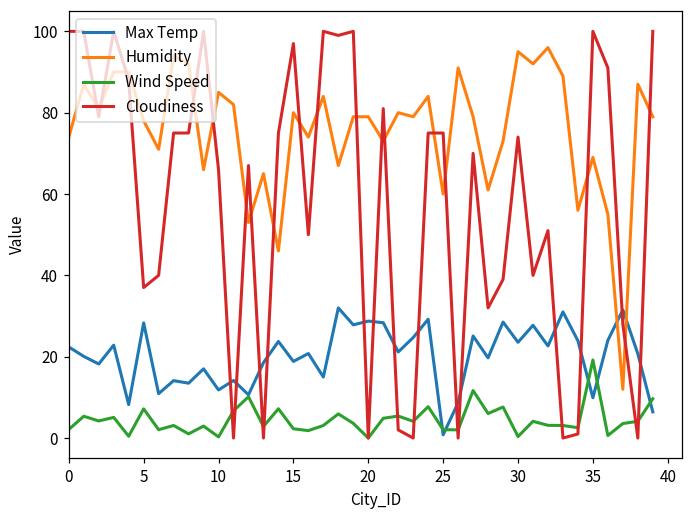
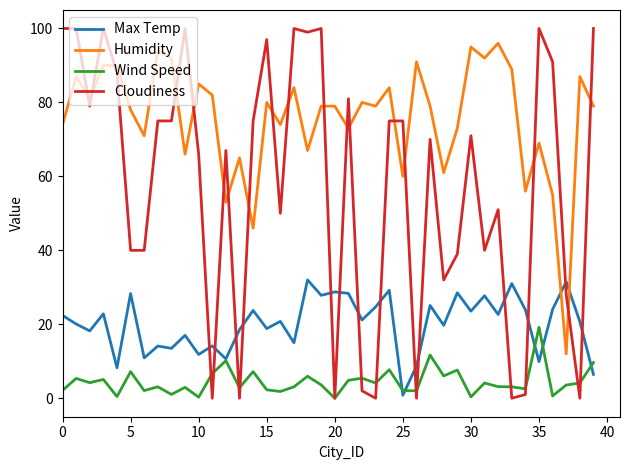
Cloudiness, 5: 37 -> 40
Cloudiness, 30: 74 -> 71
